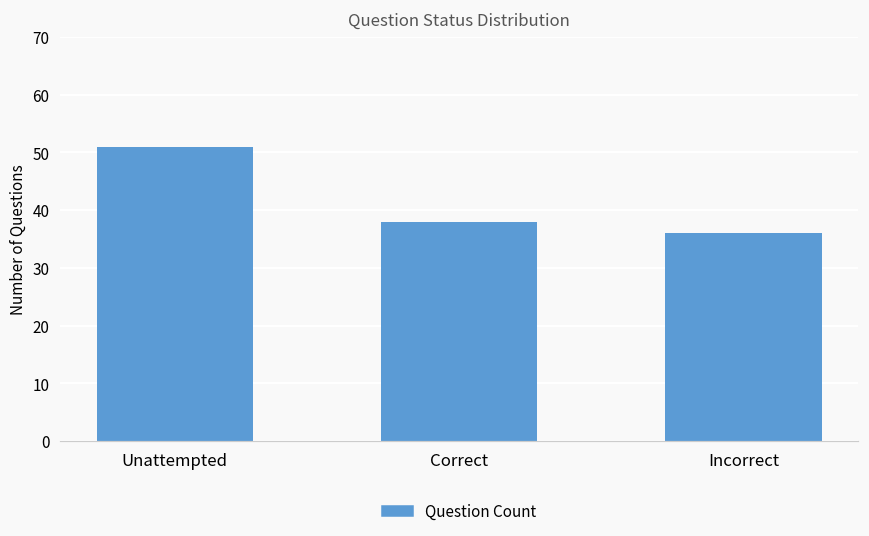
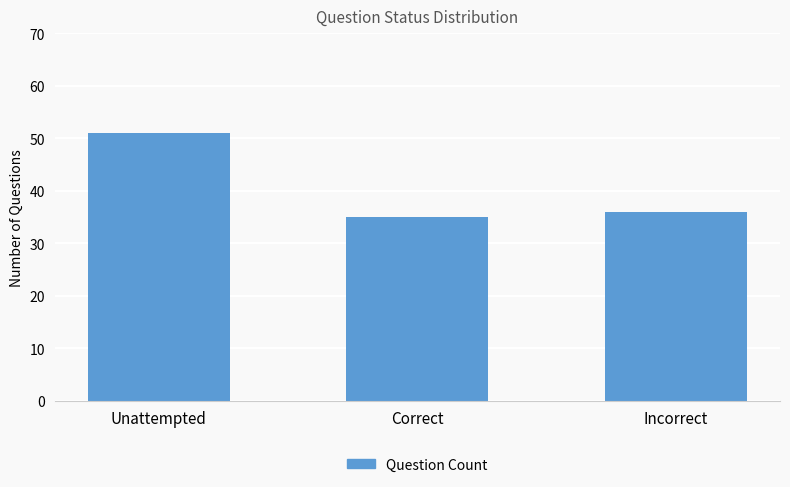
Correct: 38 -> 35
